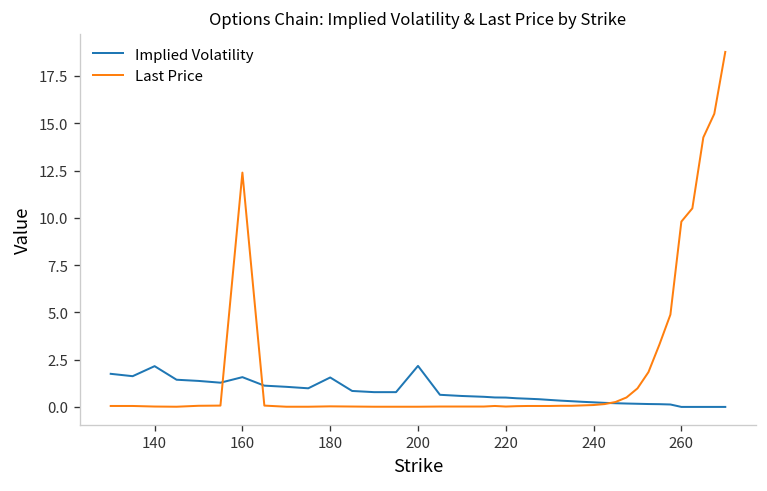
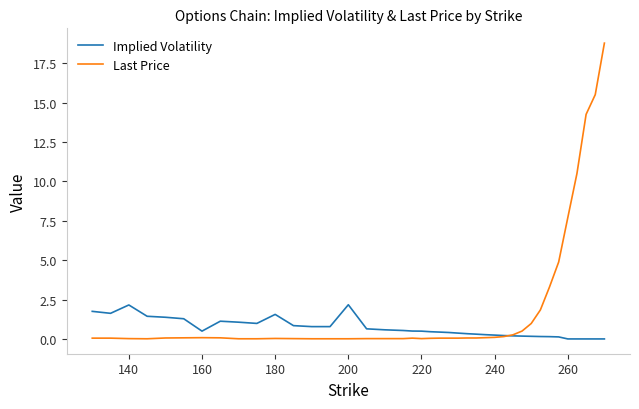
Implied Volatility, 160: 1.6 -> 0.5
Last Price, 160: 12.4 -> 0.1
Last Price, 260: 9.8 -> 7.7
